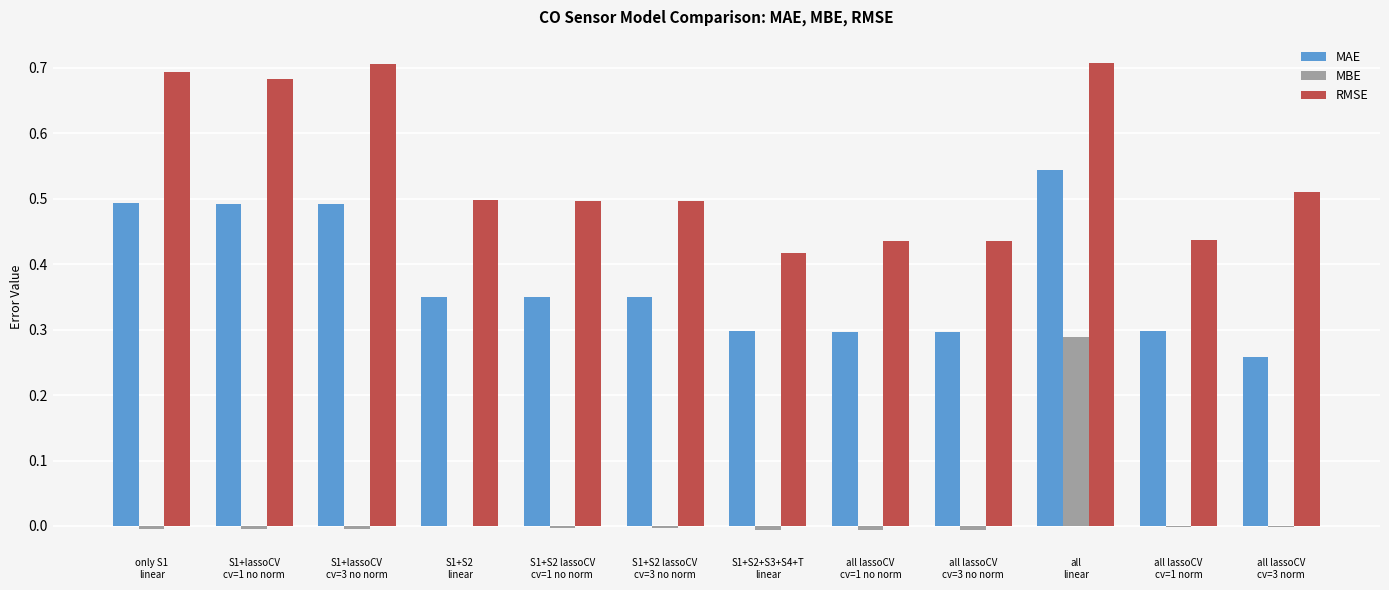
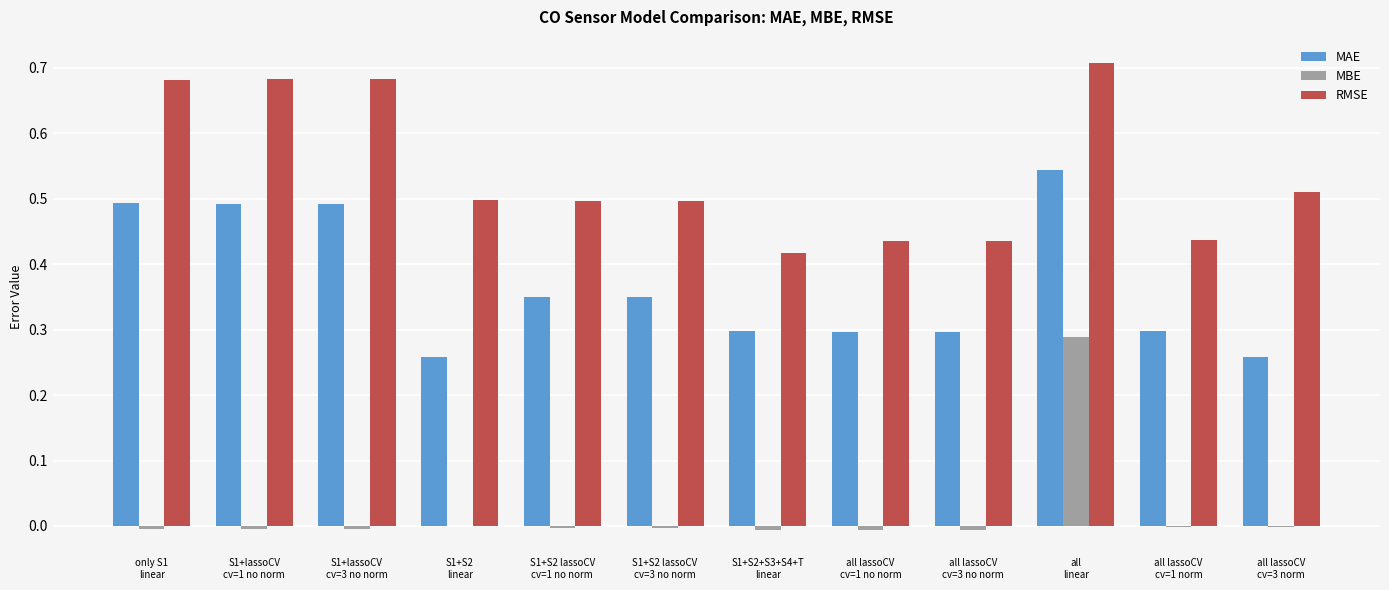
RMSE, only S1 linear: 0.69 -> 0.68
RMSE, S1+lassoCV cv=3 no norm: 0.71 -> 0.68
MAE, S1+S2 linear: 0.35 -> 0.26
